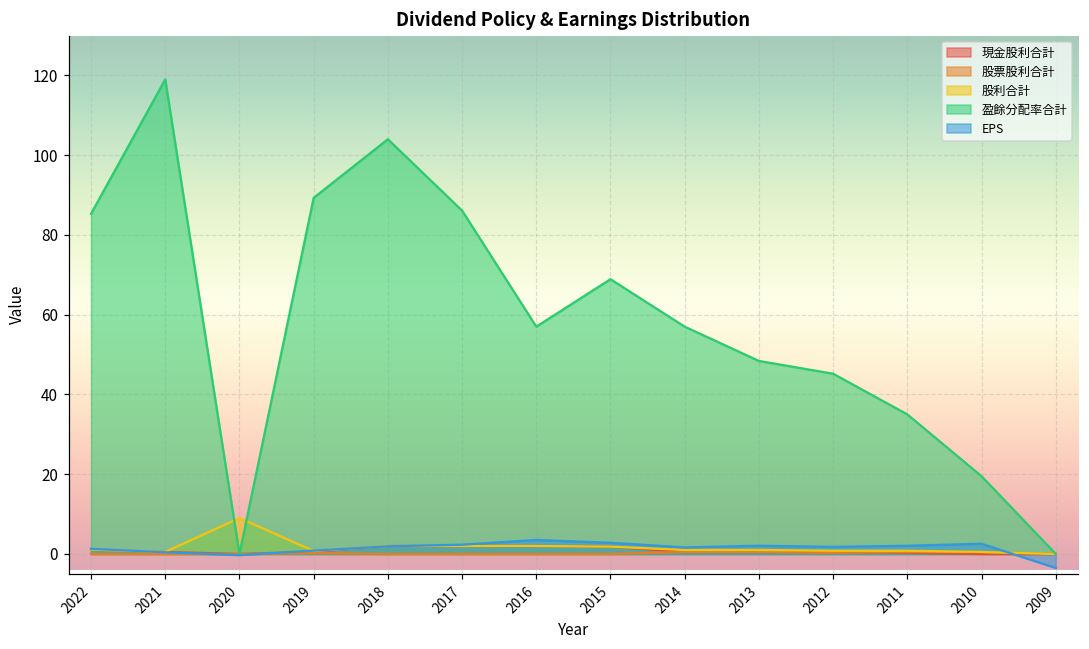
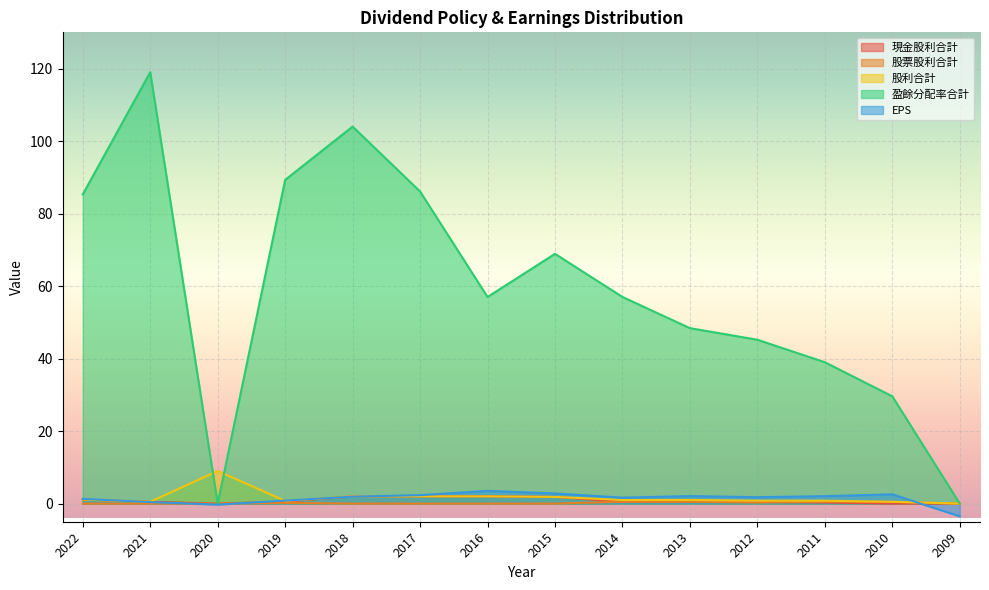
盈餘分配率合計, 2011: 35 -> 39
盈餘分配率合計, 2010: 20 -> 30
